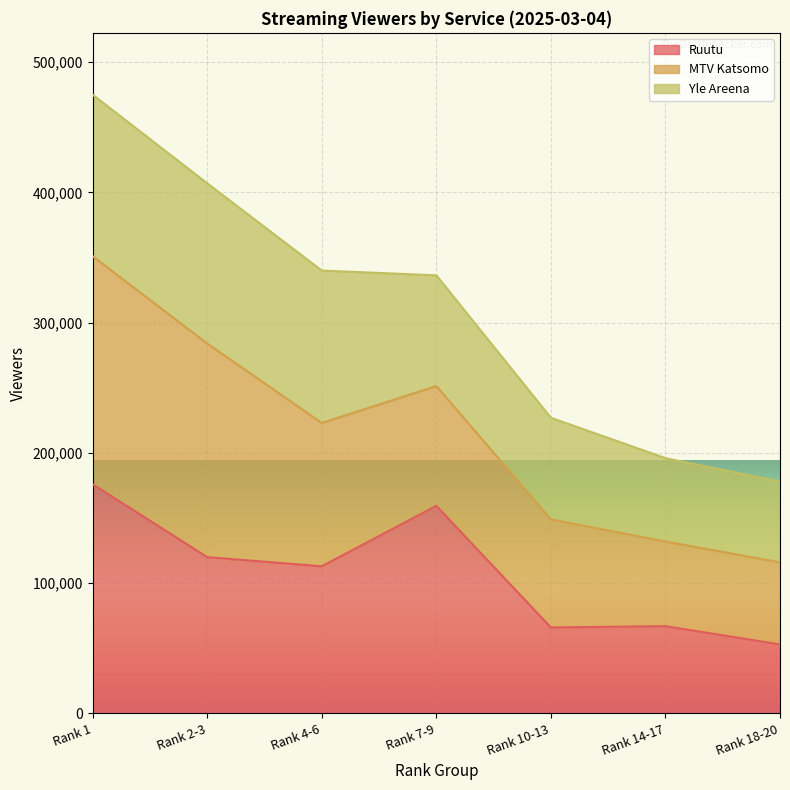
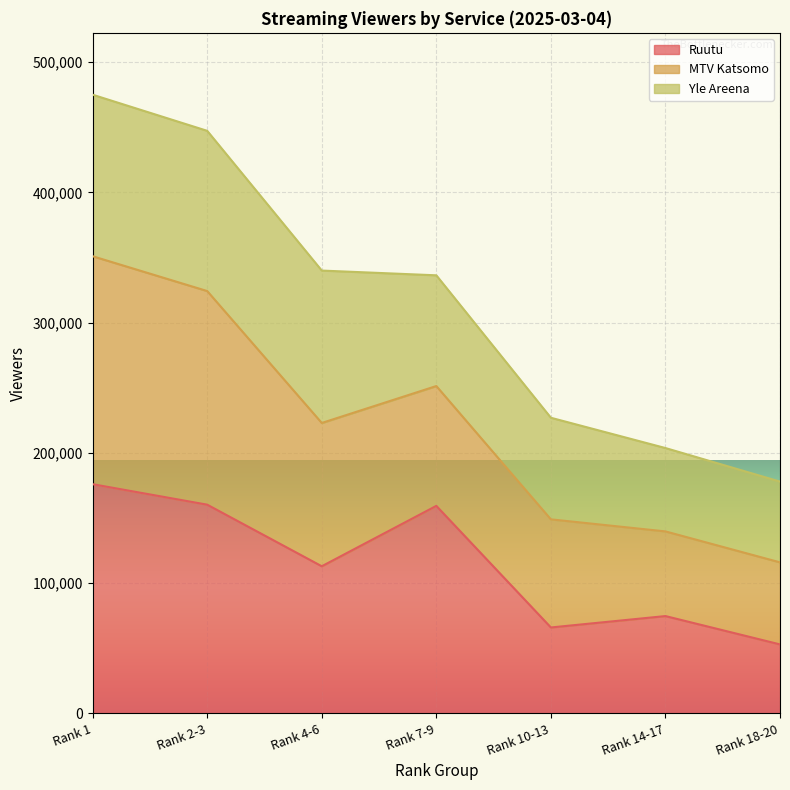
Ruutu, Rank 2-3: 120,000 -> 160,000
Ruutu, Rank 14-17: 67,000 -> 75,000
